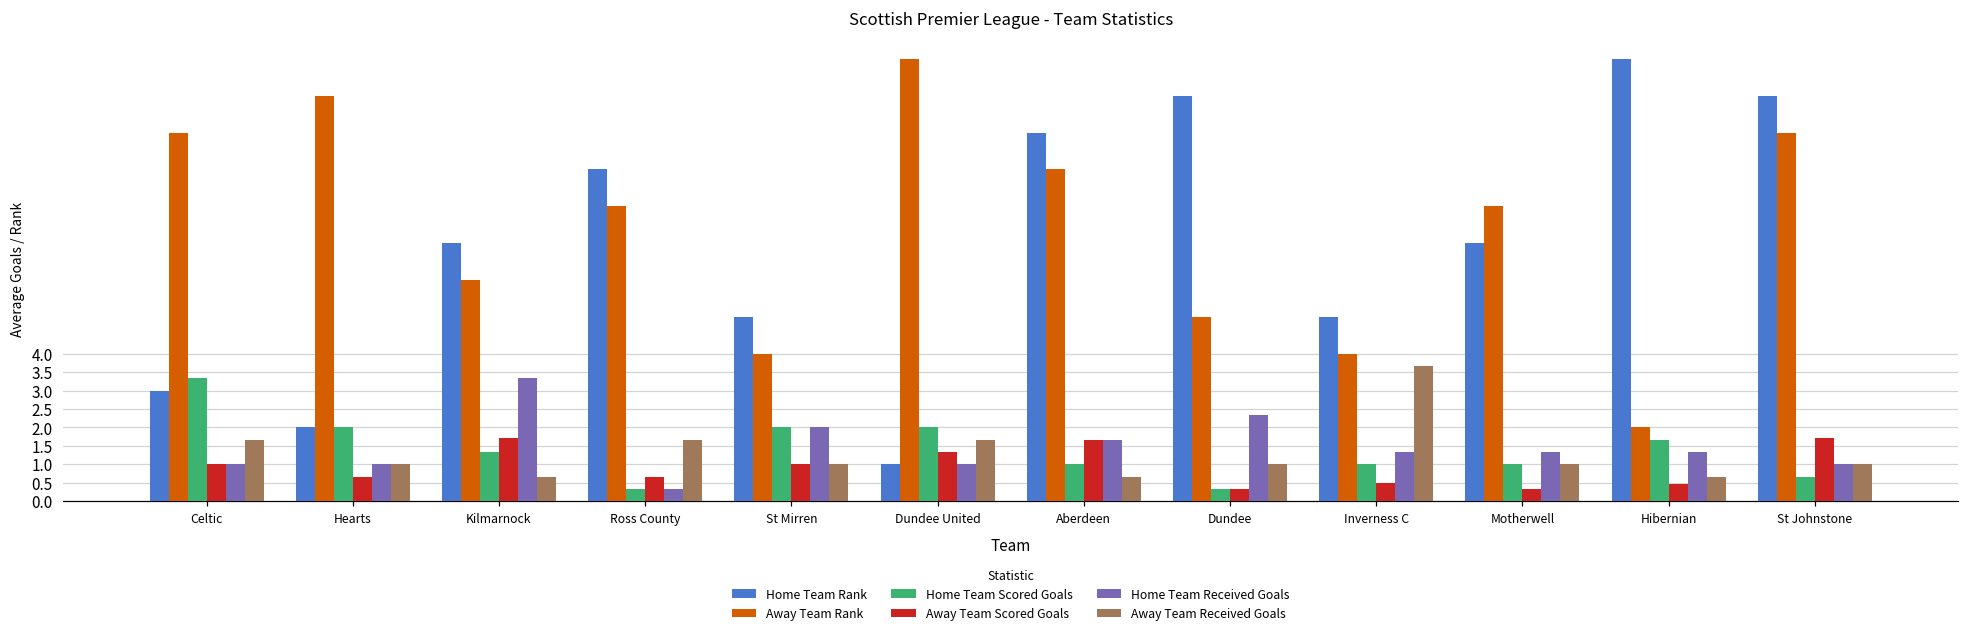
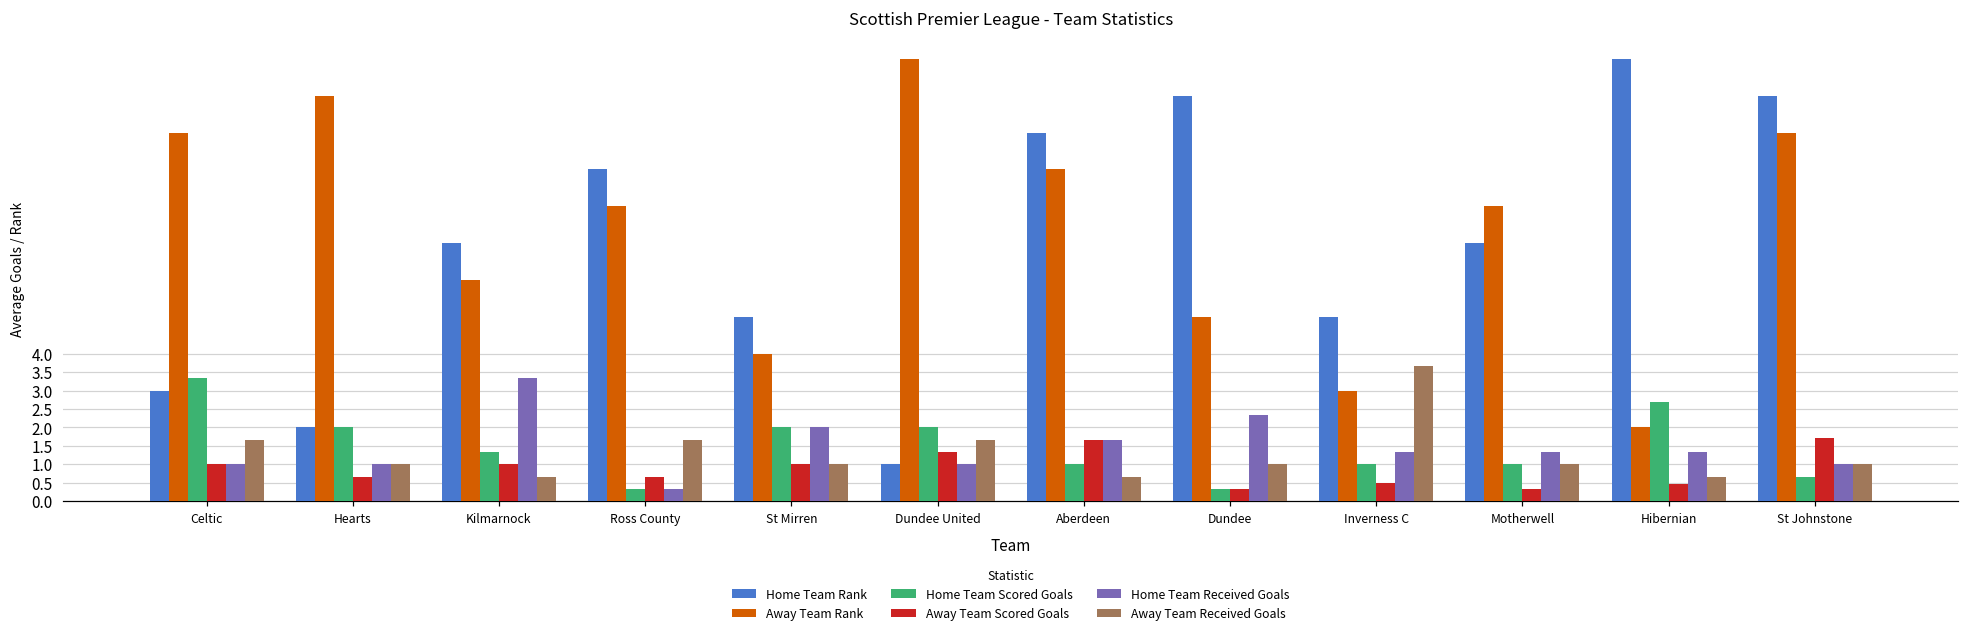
Away Team Scored Goals, Kilmarnock: 1.7 -> 1.0
Away Team Rank, Inverness C: 4 -> 3
Home Team Scored Goals, Hibernian: 1.7 -> 2.7
